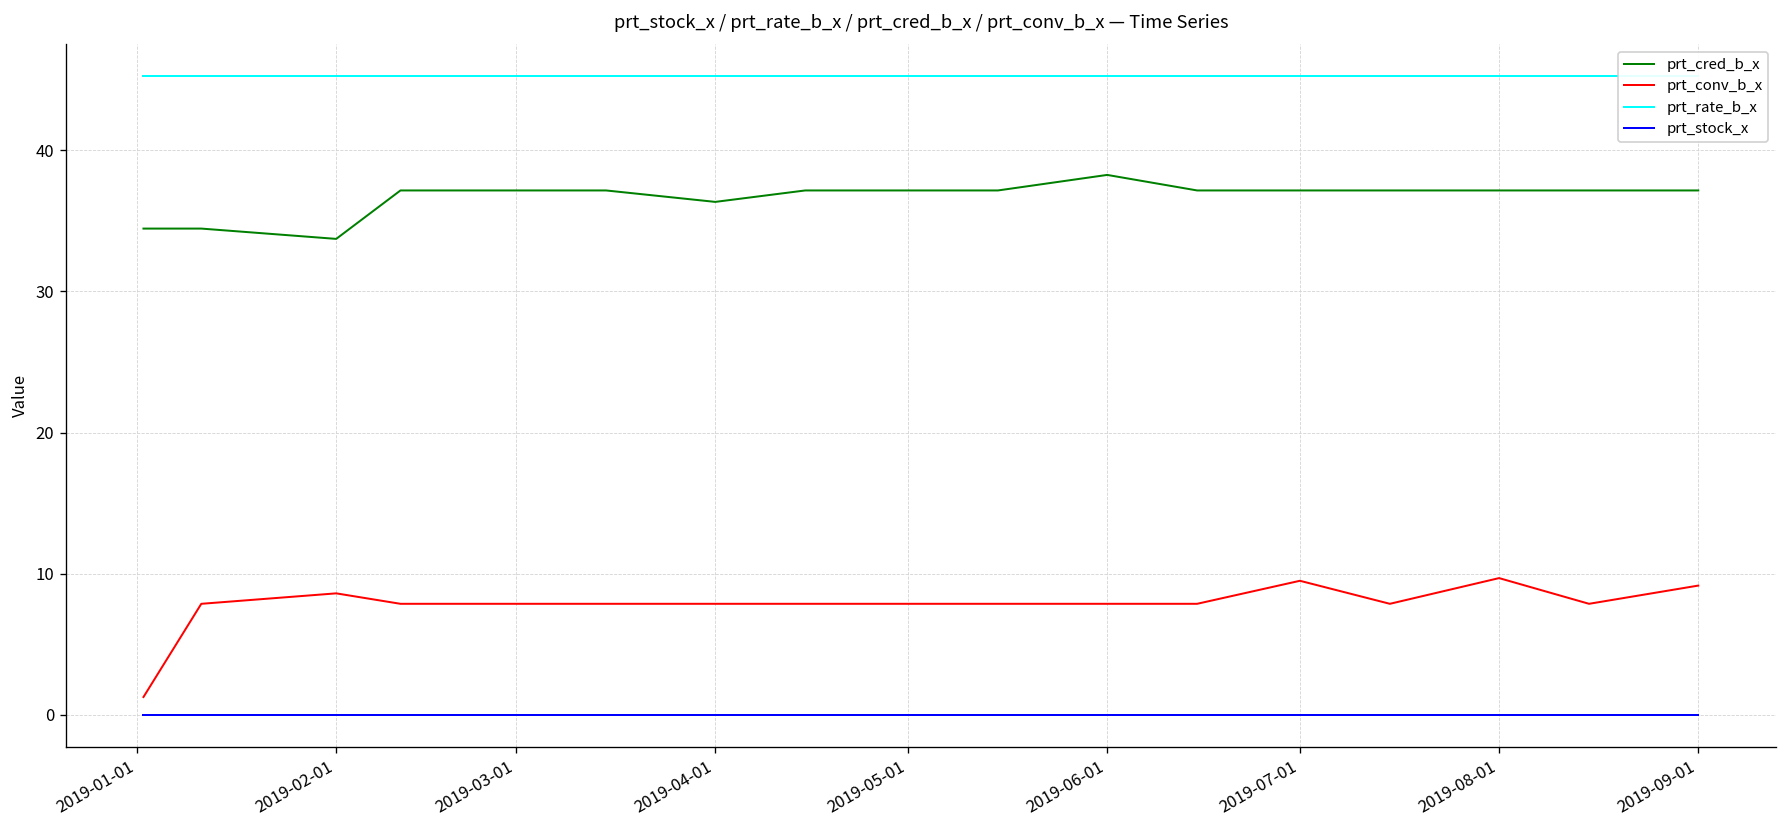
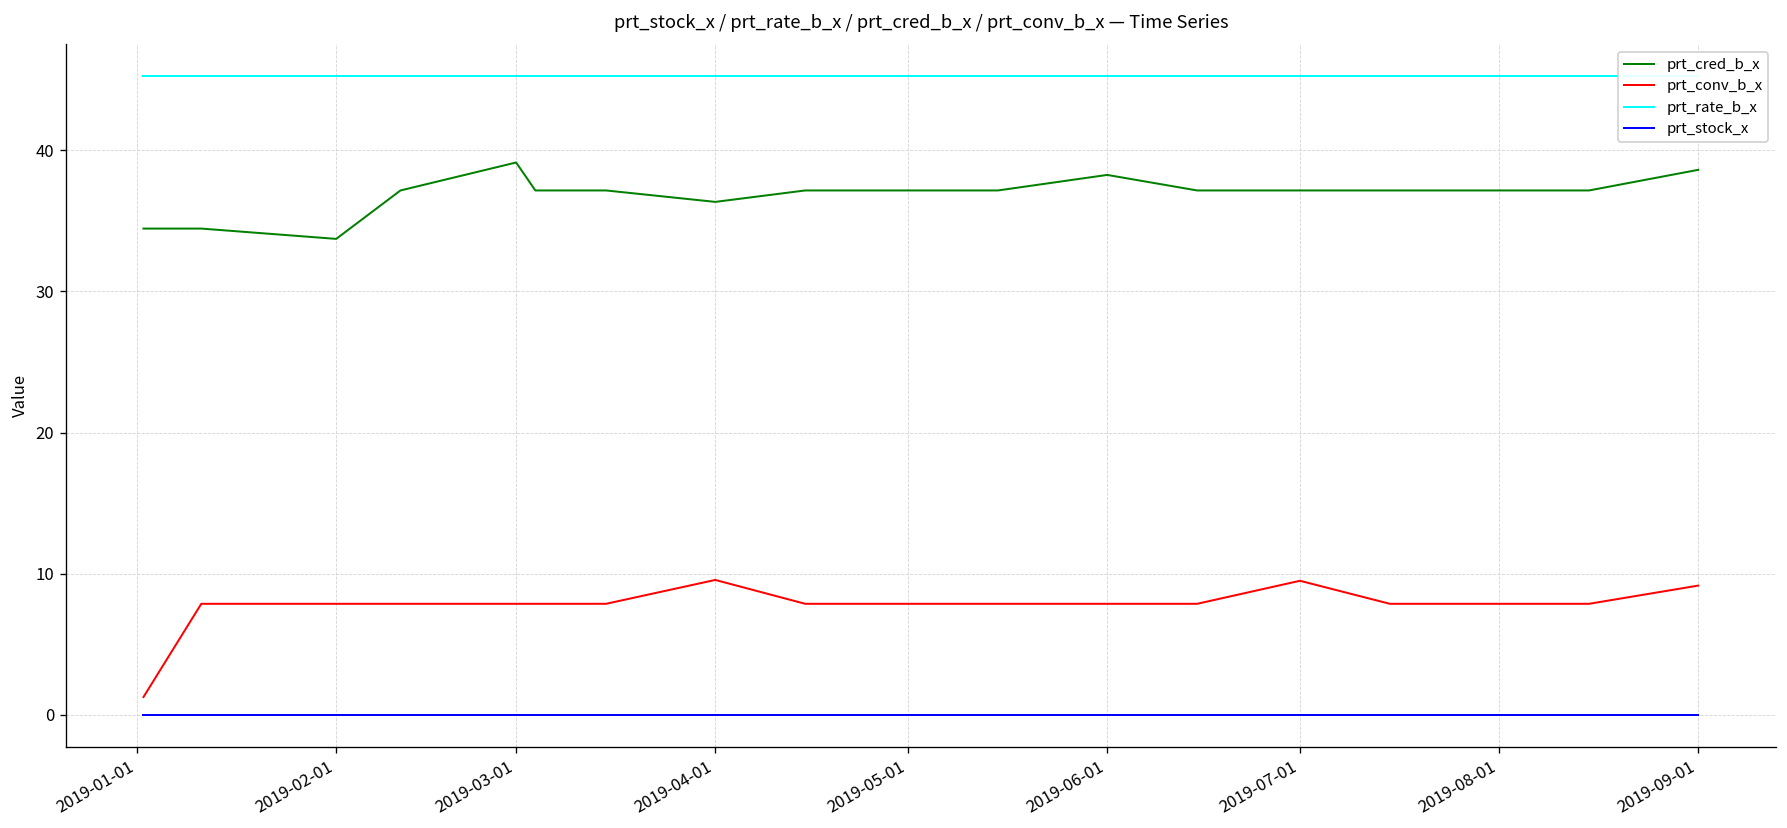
prt_conv_b_x, 2019-02-01: 8.6 -> 7.9
prt_cred_b_x, 2019-03-01: 37.1 -> 39.1
prt_conv_b_x, 2019-04-01: 7.9 -> 9.6
prt_conv_b_x, 2019-08-01: 9.7 -> 7.9
prt_cred_b_x, 2019-09-01: 37.1 -> 38.6
